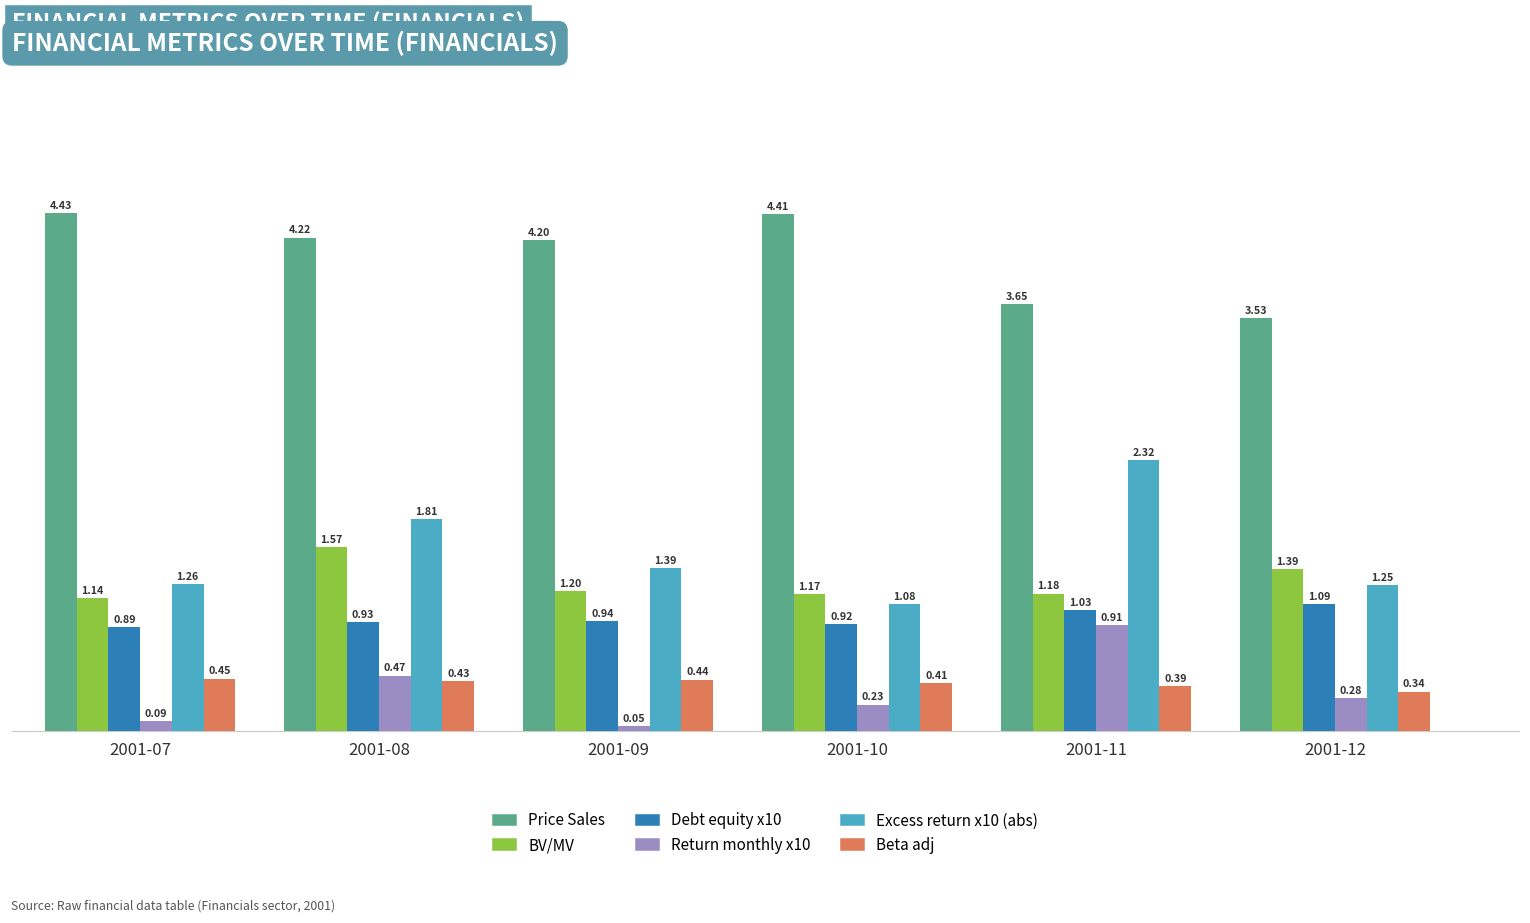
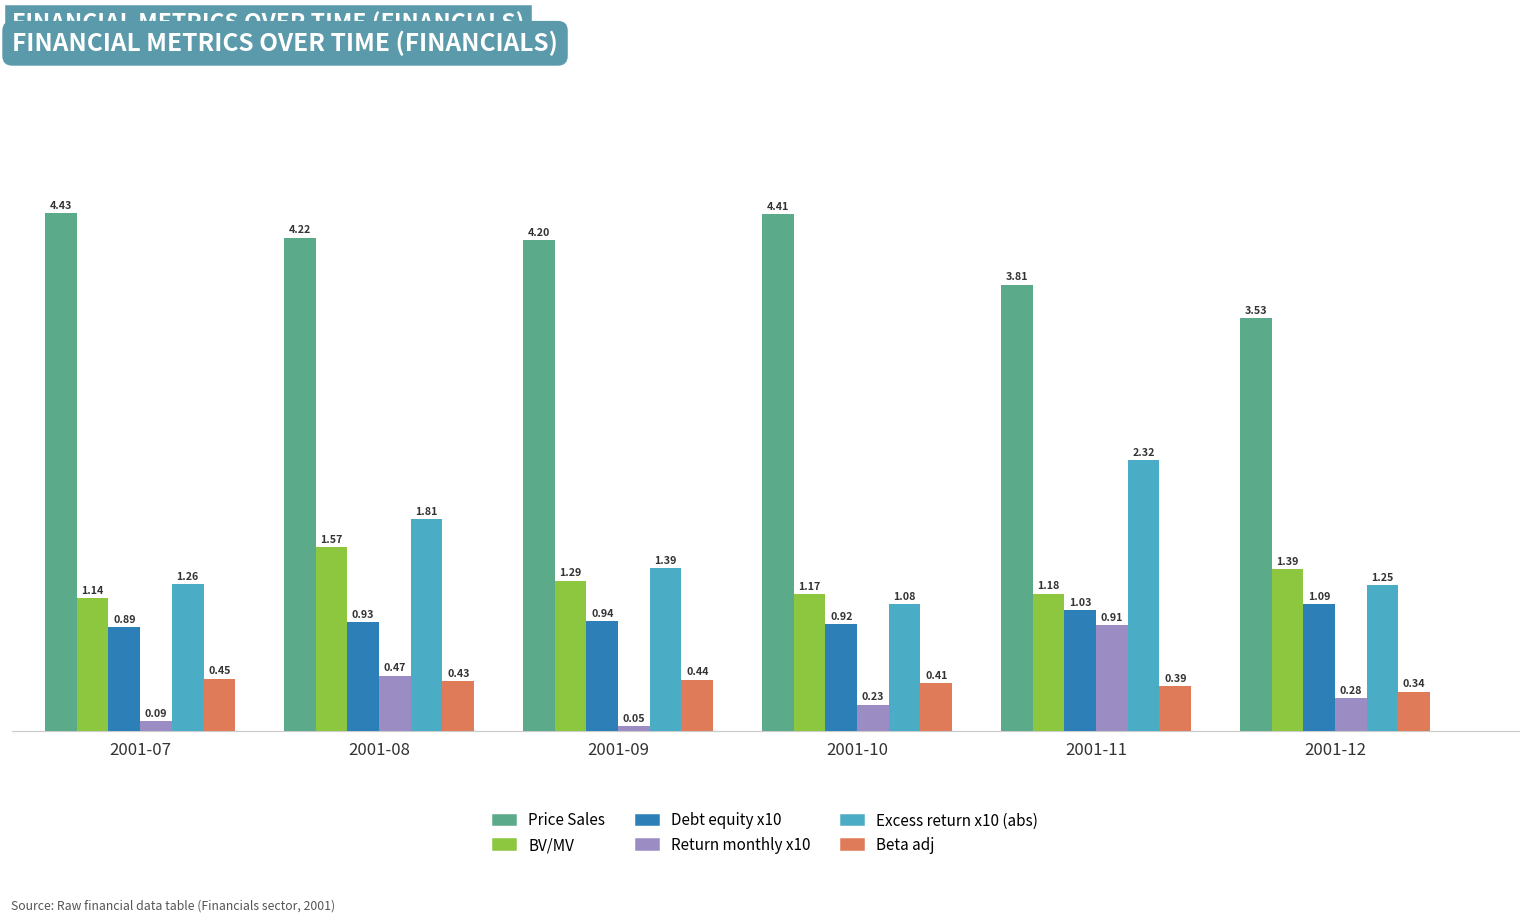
BV/MV, 2001-09: 1.20 -> 1.29
Price Sales, 2001-11: 3.65 -> 3.81
